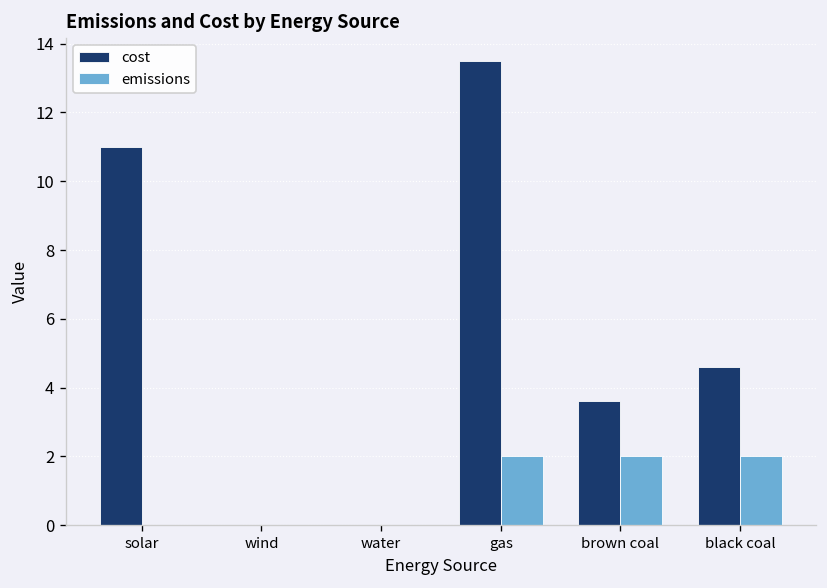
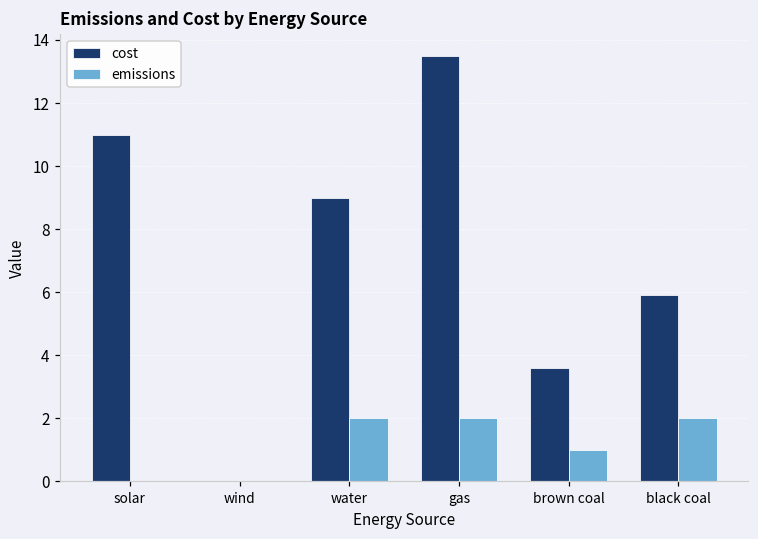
cost, water: 0 -> 9
emissions, water: 0 -> 2
emissions, brown coal: 2 -> 1
cost, black coal: 4.6 -> 5.9
